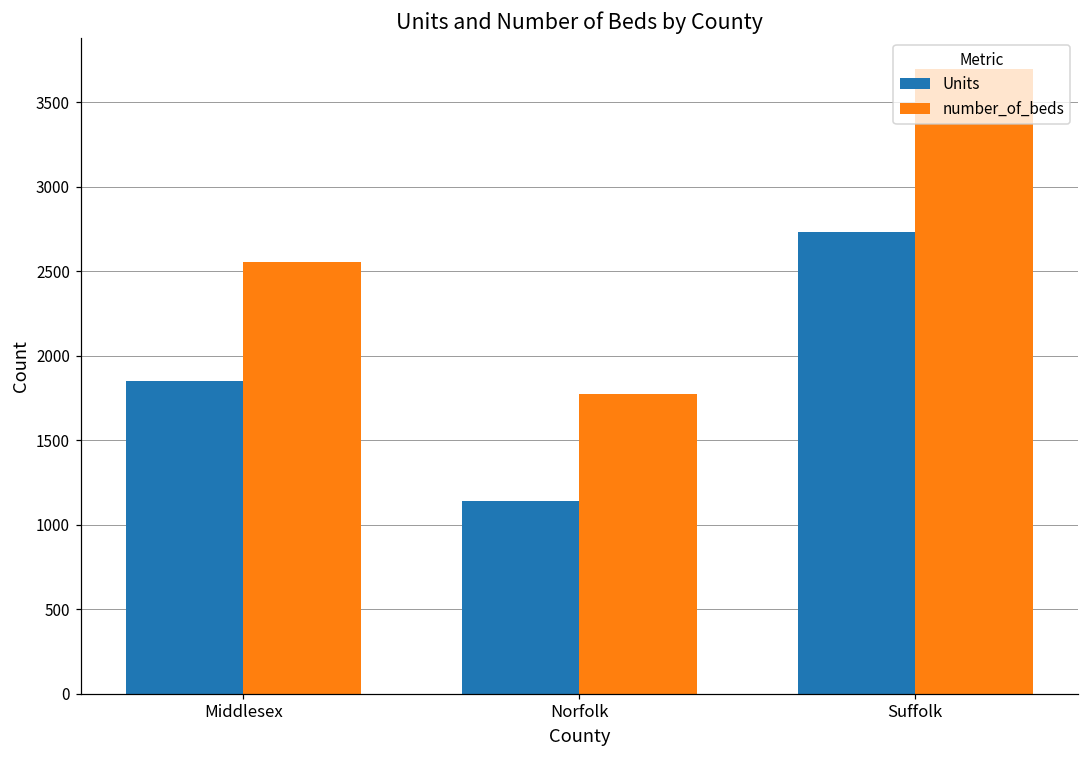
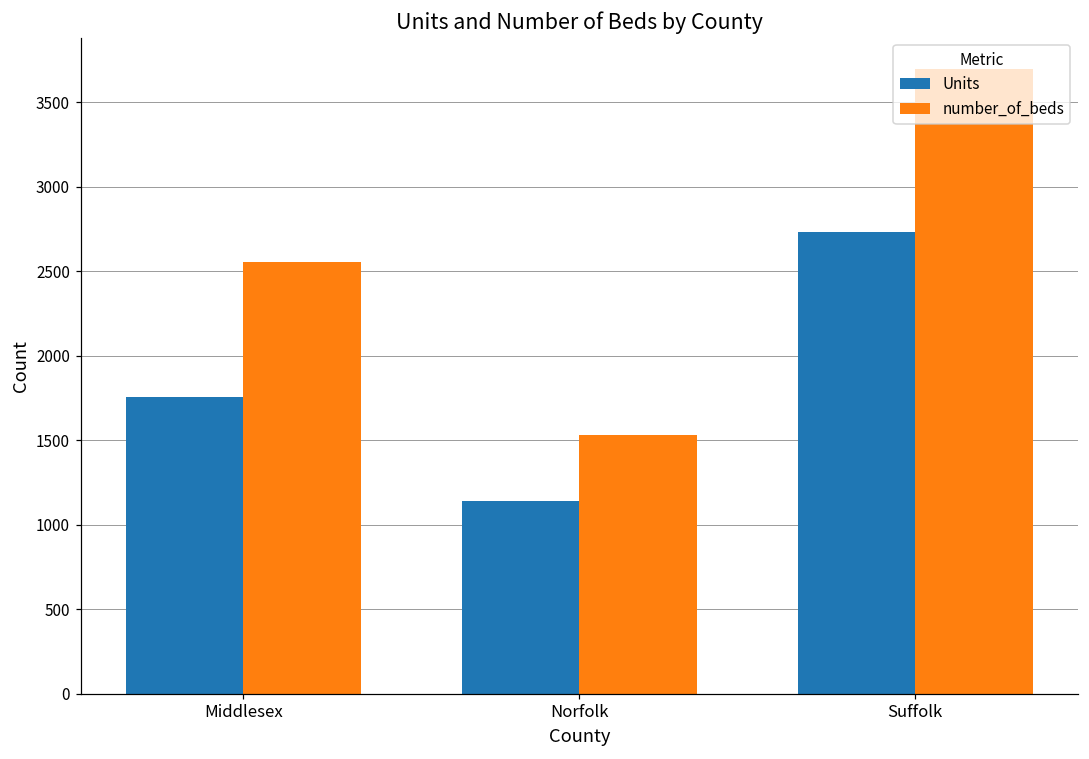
Units, Middlesex: 1850 -> 1760
number_of_beds, Norfolk: 1770 -> 1530
